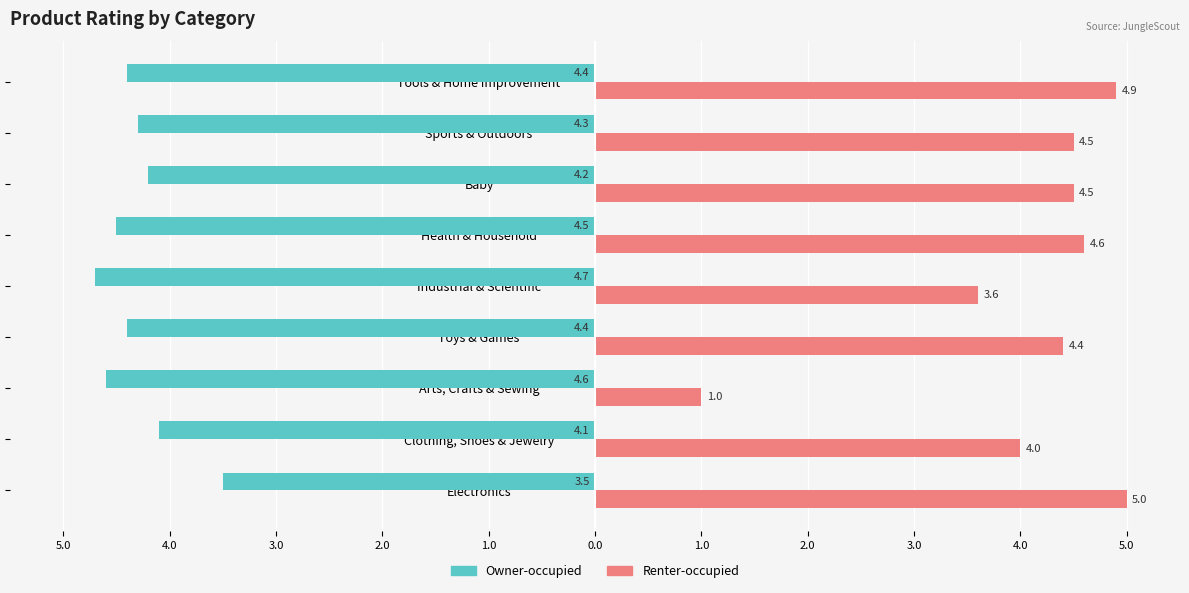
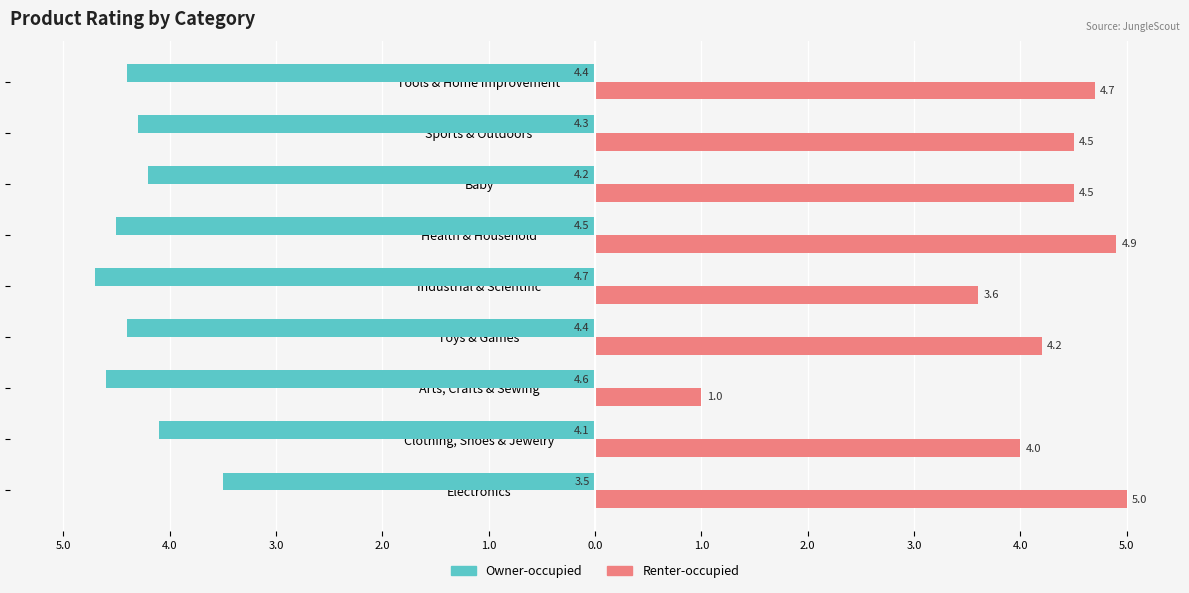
Renter-occupied, Tools & Home Improvement: 4.9 -> 4.7
Renter-occupied, Health & Household: 4.6 -> 4.9
Renter-occupied, Toys & Games: 4.4 -> 4.2
